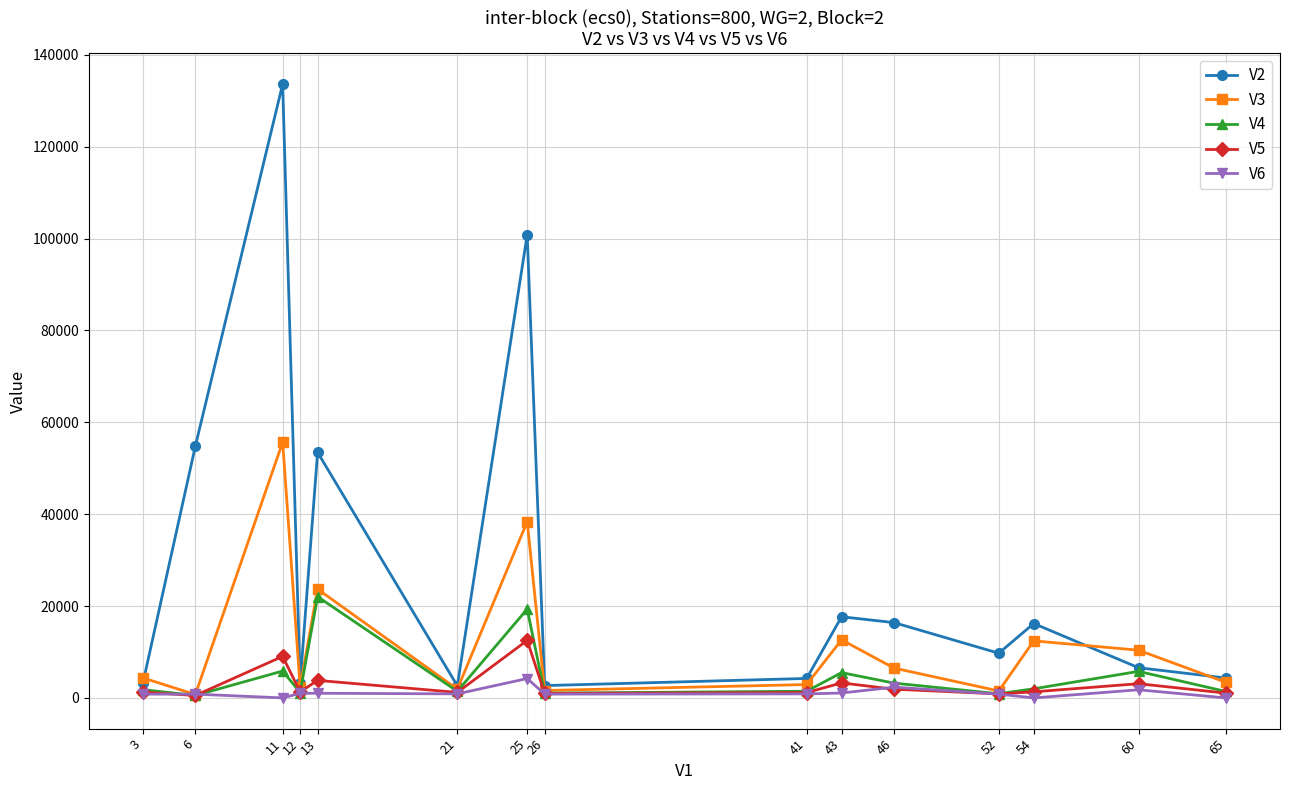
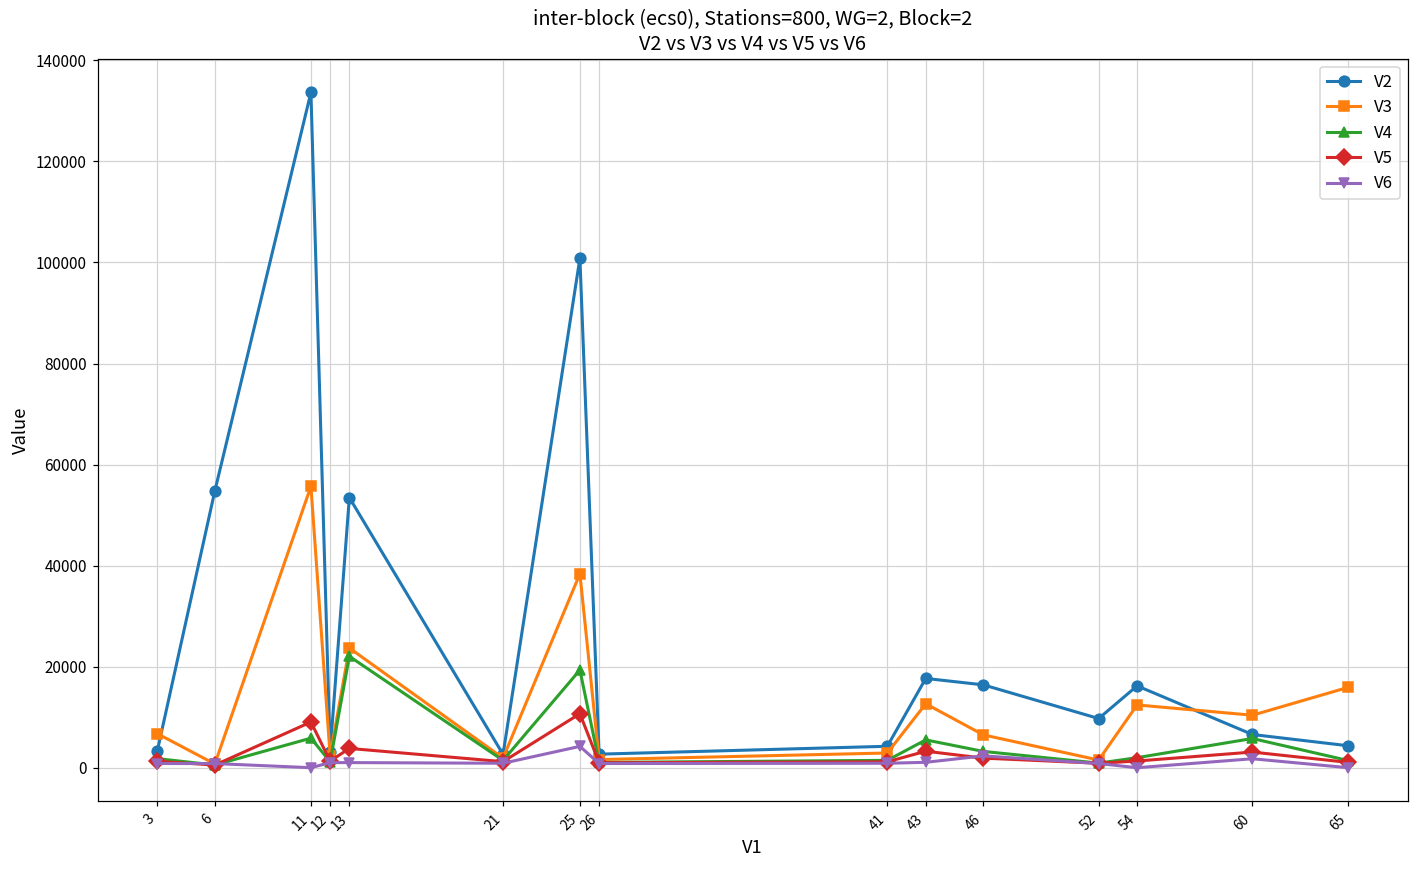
V3, 3: 4000 -> 7000
V5, 25: 13000 -> 11000
V3, 65: 3000 -> 16000
